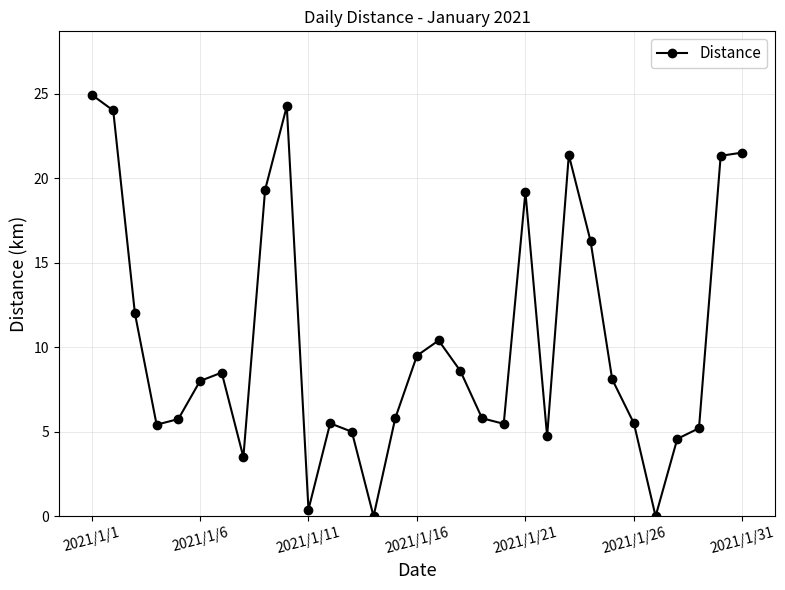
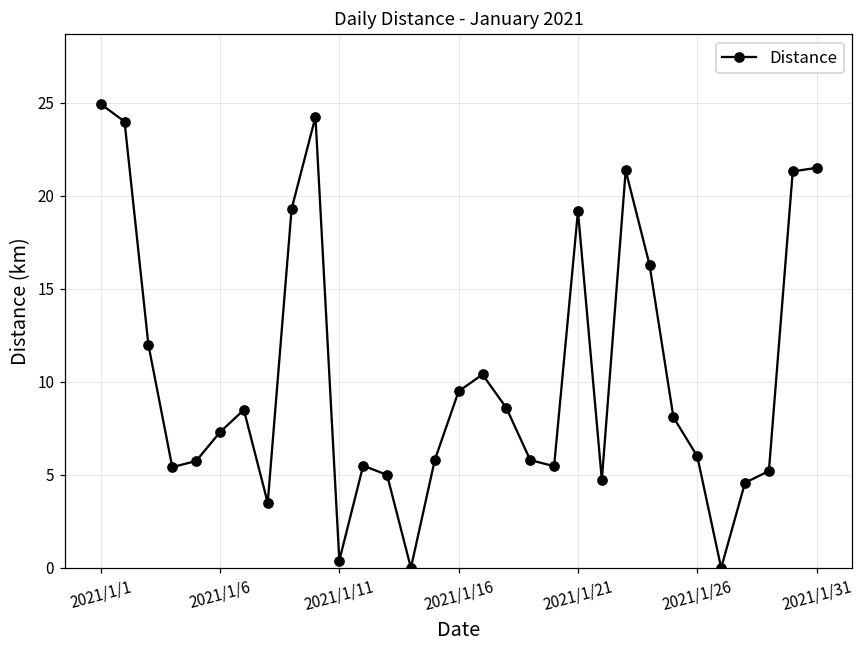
2021/1/6: 8.0 -> 7.3
2021/1/26: 5.5 -> 6.0
